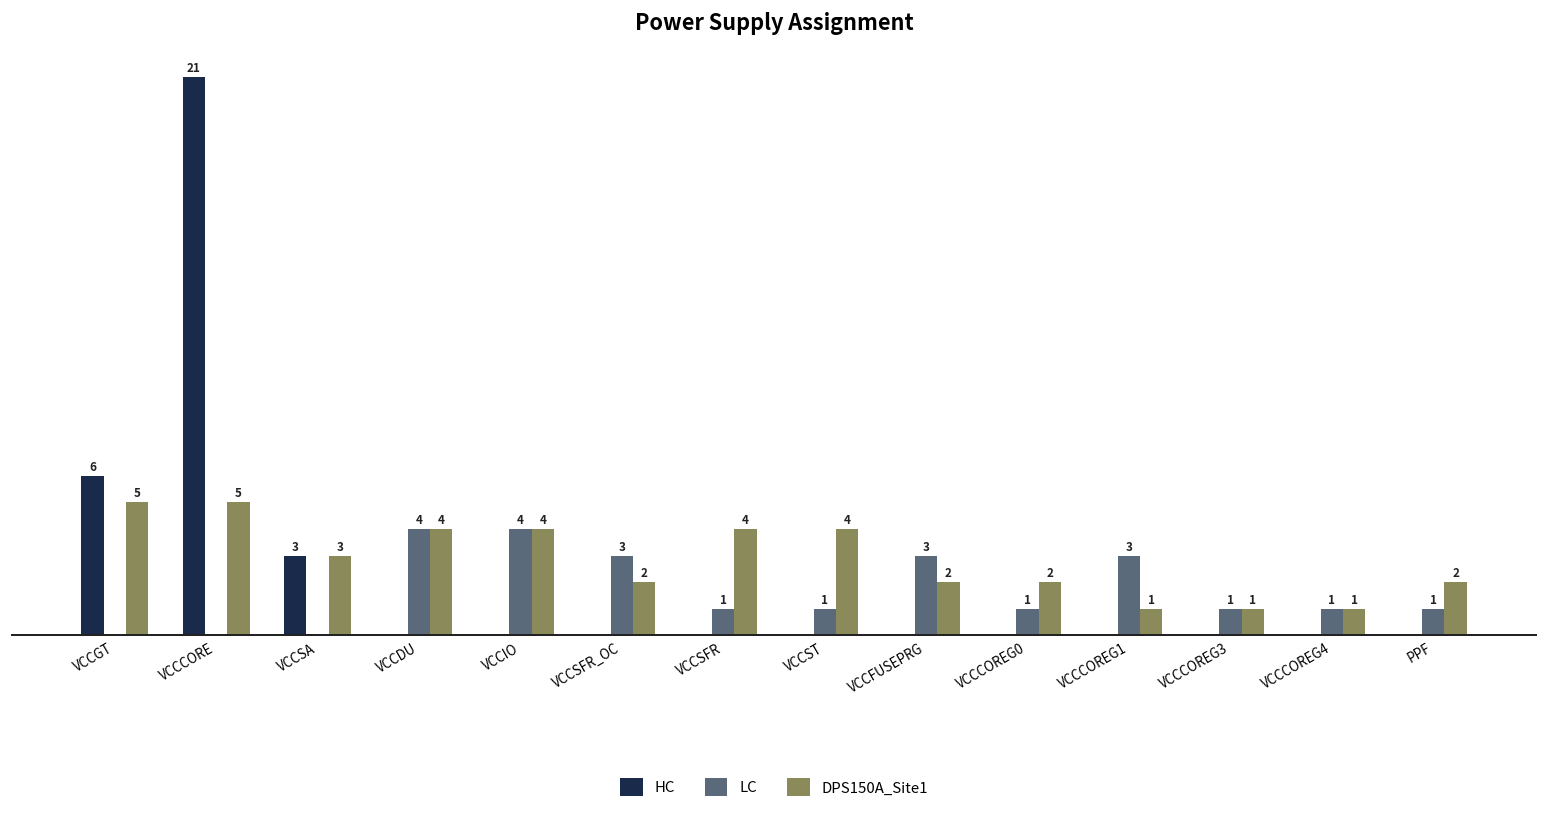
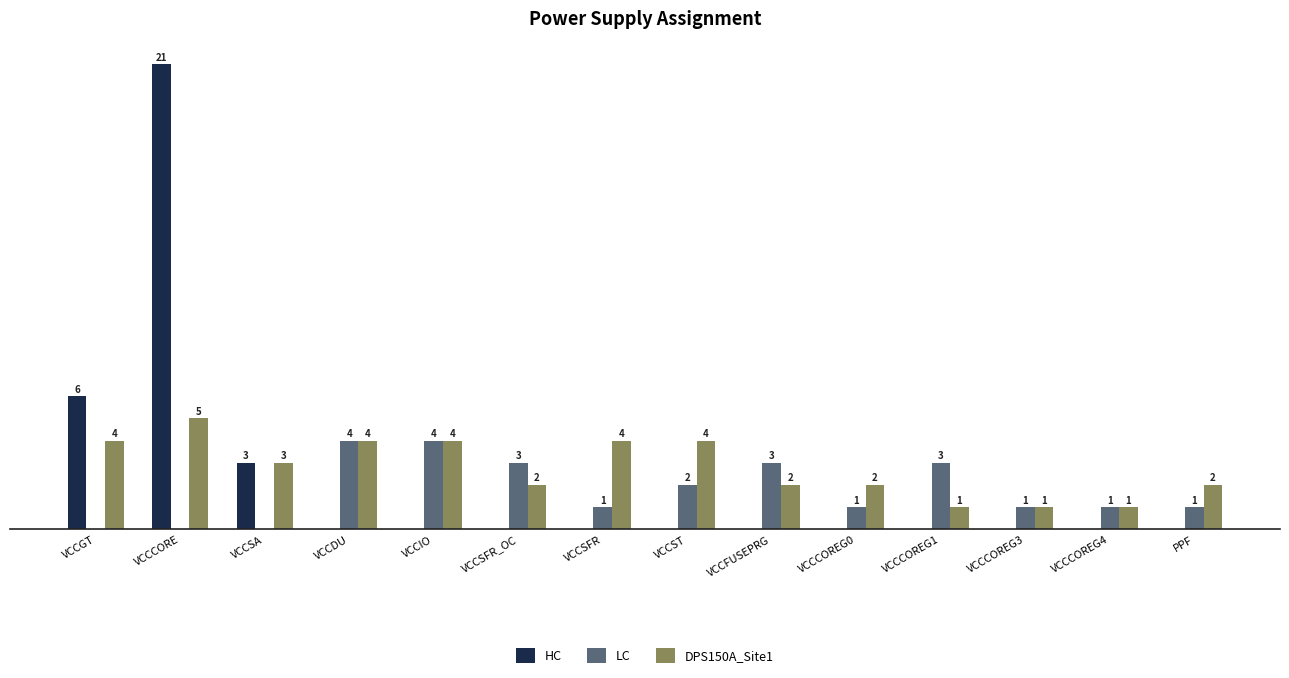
DPS150A_Site1, VCCGT: 5 -> 4
LC, VCCST: 1 -> 2
